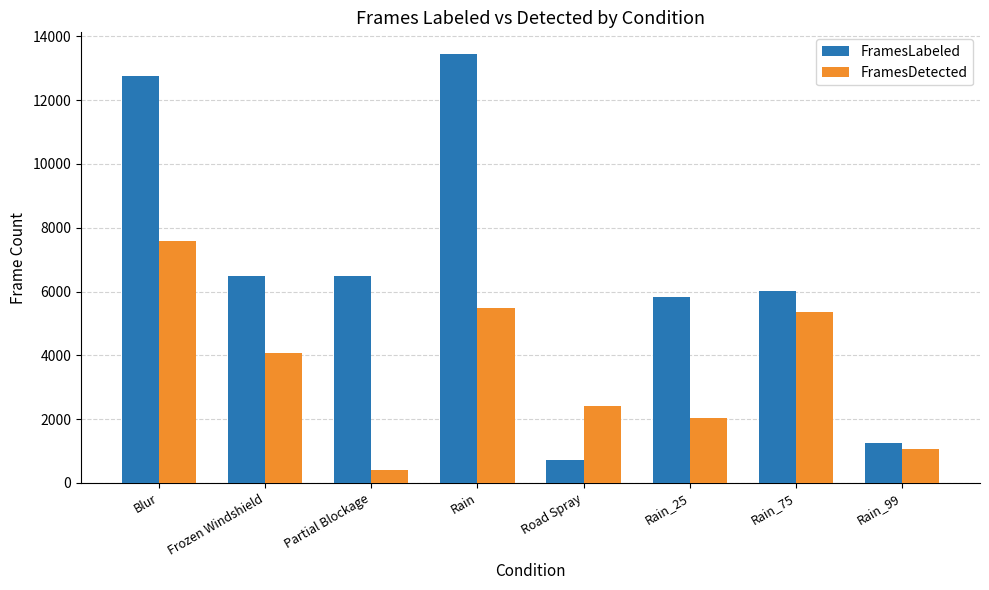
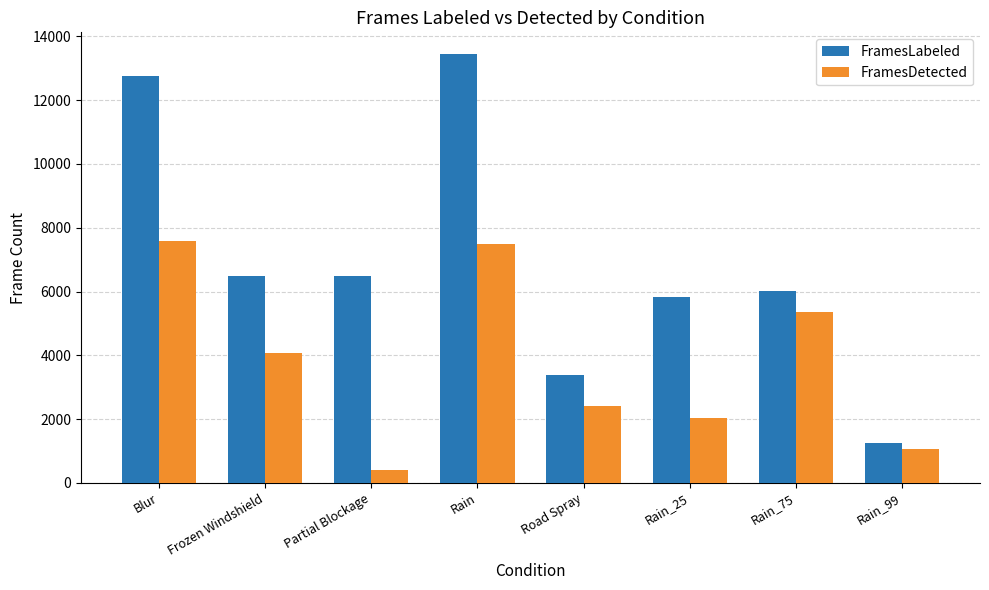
FramesDetected, Rain: 5500 -> 7500
FramesLabeled, Road Spray: 700 -> 3400
